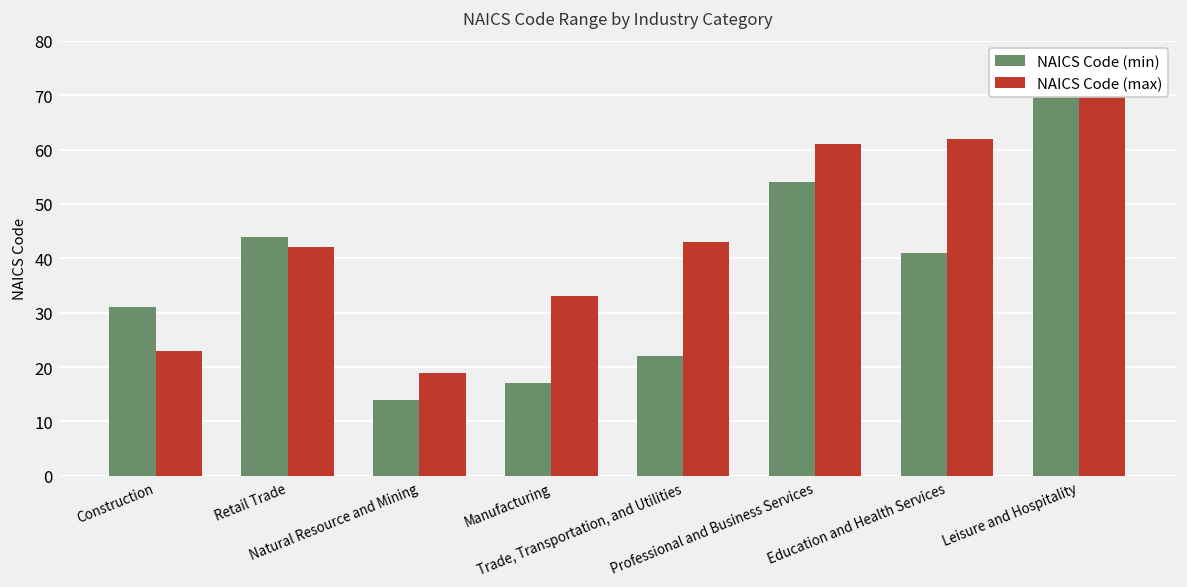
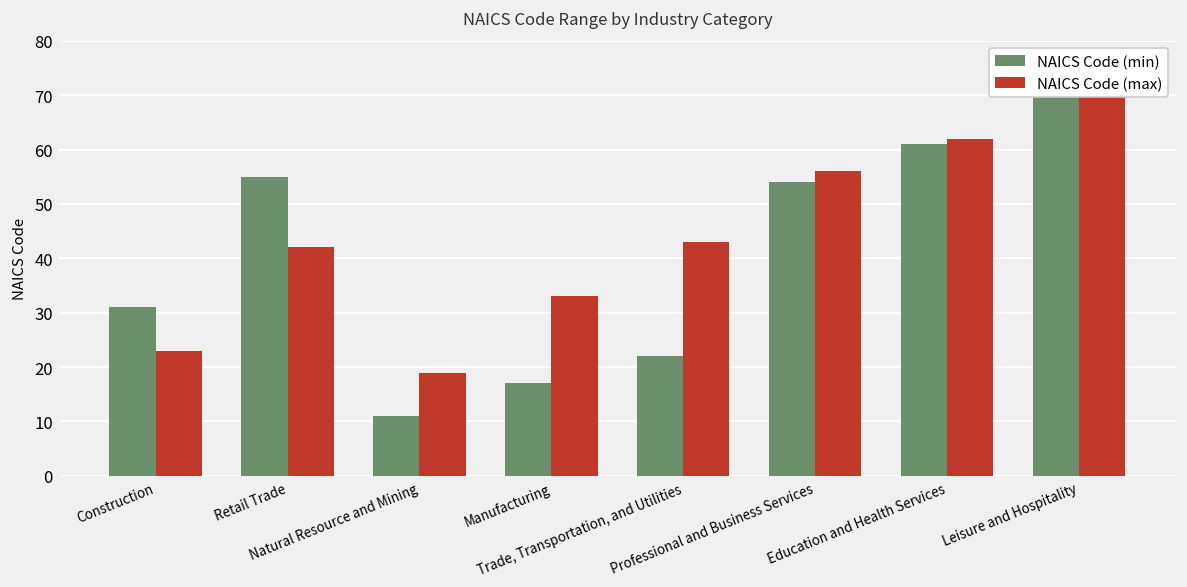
NAICS Code (min), Retail Trade: 44 -> 55
NAICS Code (min), Natural Resource and Mining: 14 -> 11
NAICS Code (max), Professional and Business Services: 61 -> 56
NAICS Code (min), Education and Health Services: 41 -> 61
